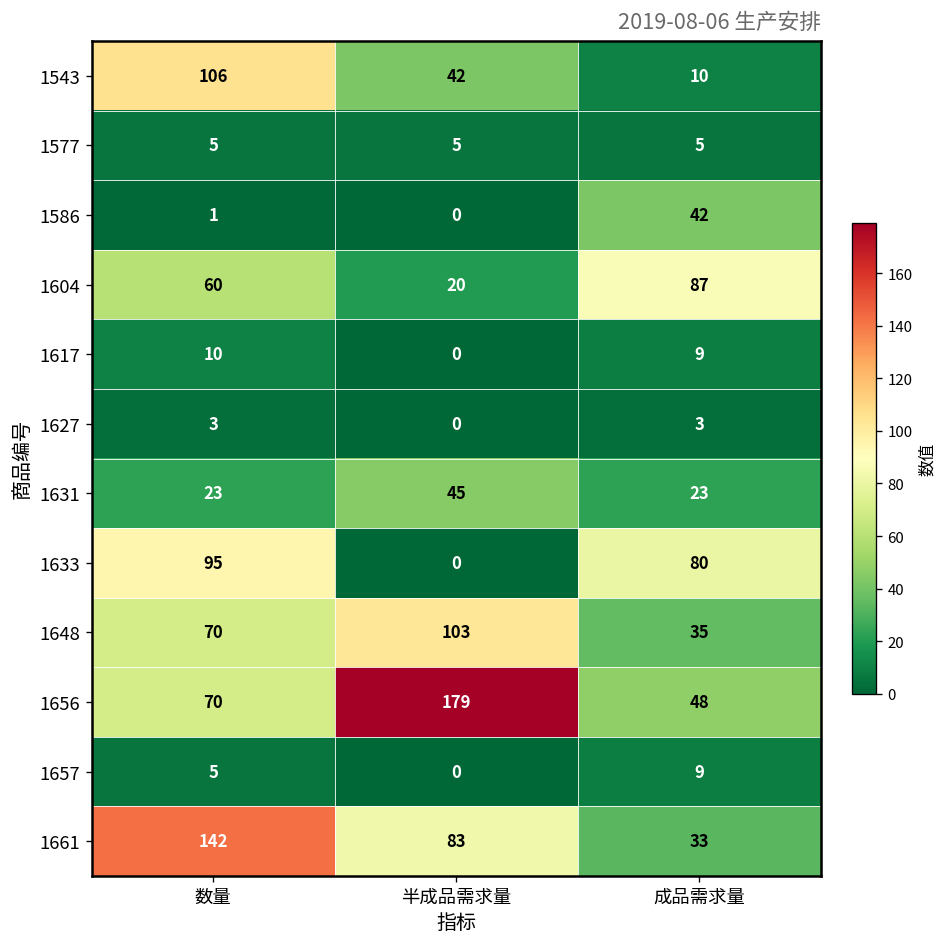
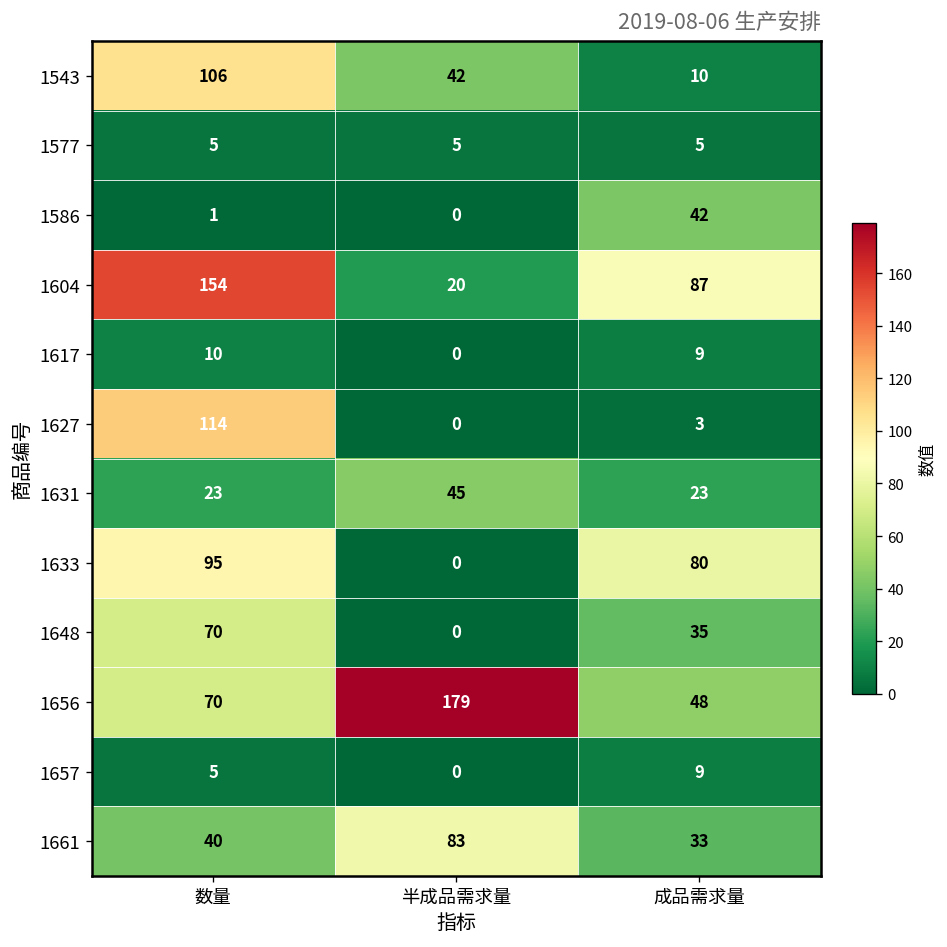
1604, 数量: 60 -> 154
1627, 数量: 3 -> 114
1648, 半成品需求量: 103 -> 0
1661, 数量: 142 -> 40
